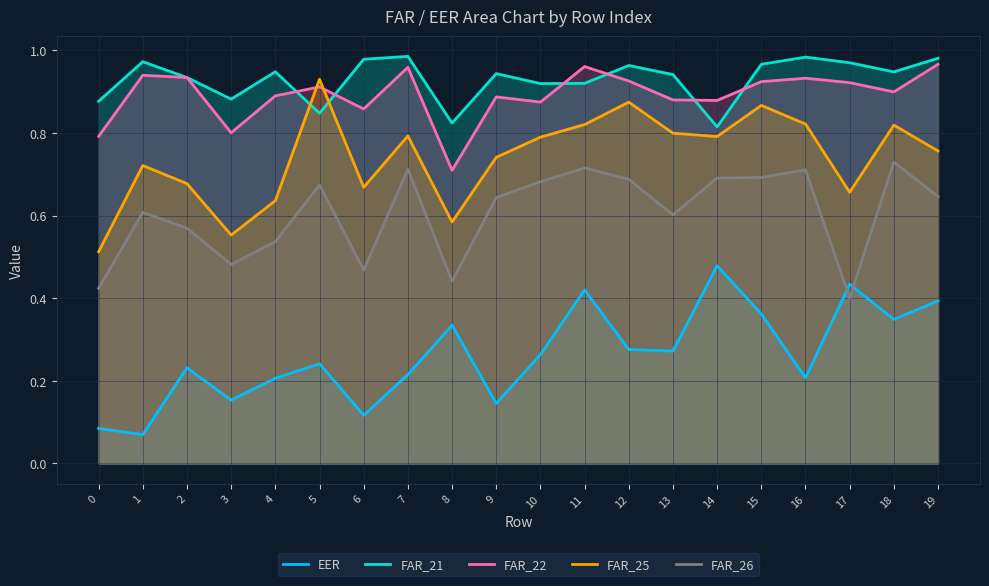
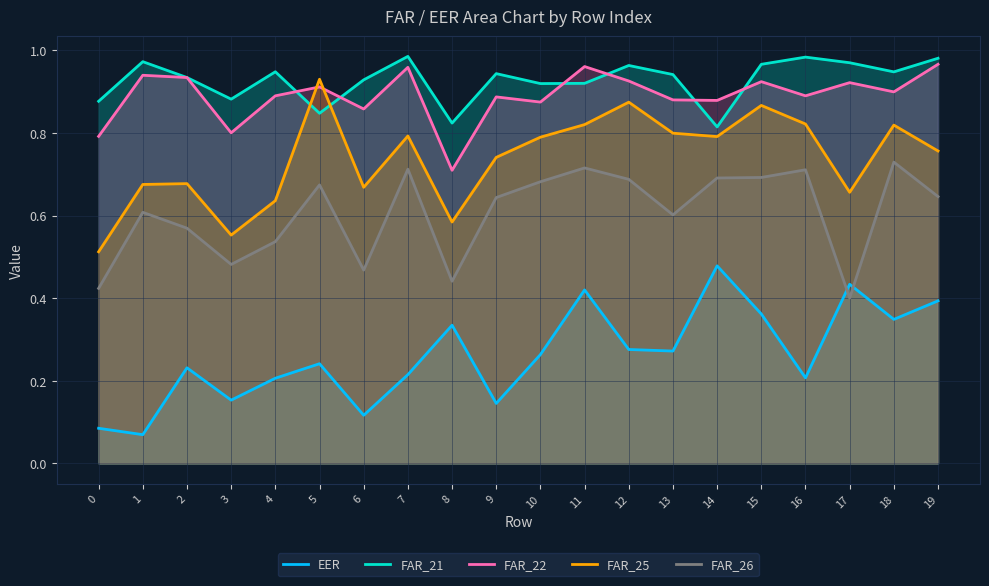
FAR_25, 1: 0.72 -> 0.68
FAR_21, 6: 0.98 -> 0.93
FAR_22, 16: 0.93 -> 0.89
